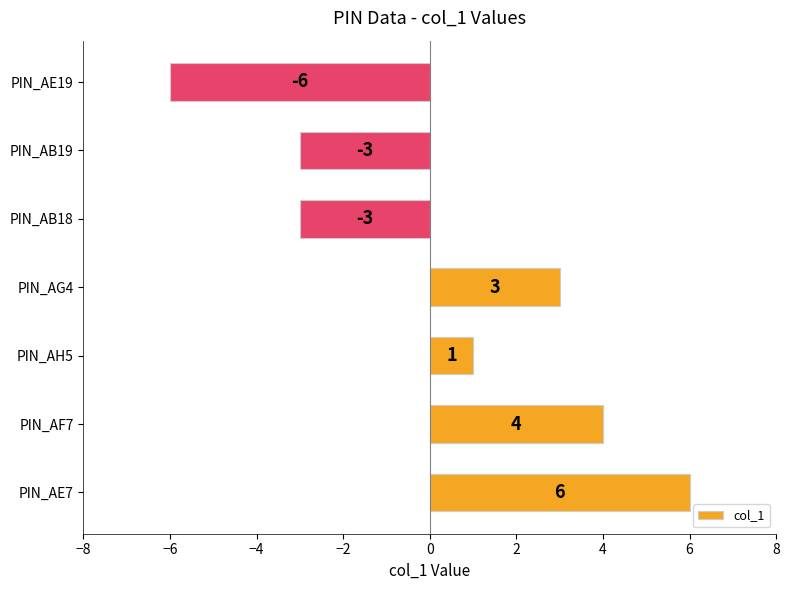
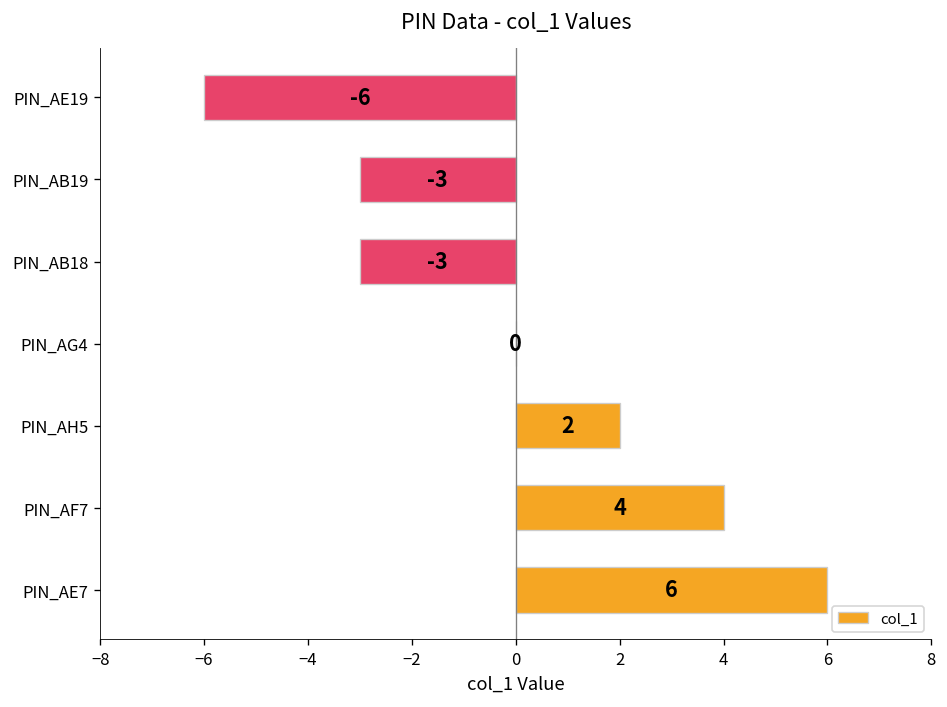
PIN_AG4: 3 -> 0
PIN_AH5: 1 -> 2
